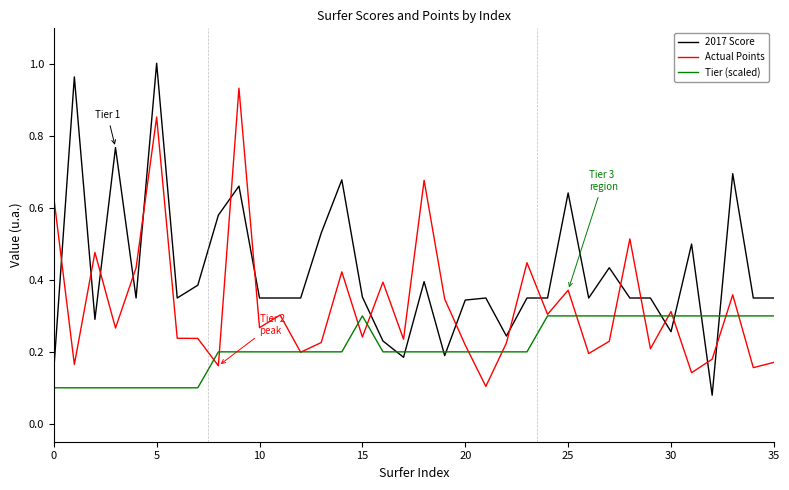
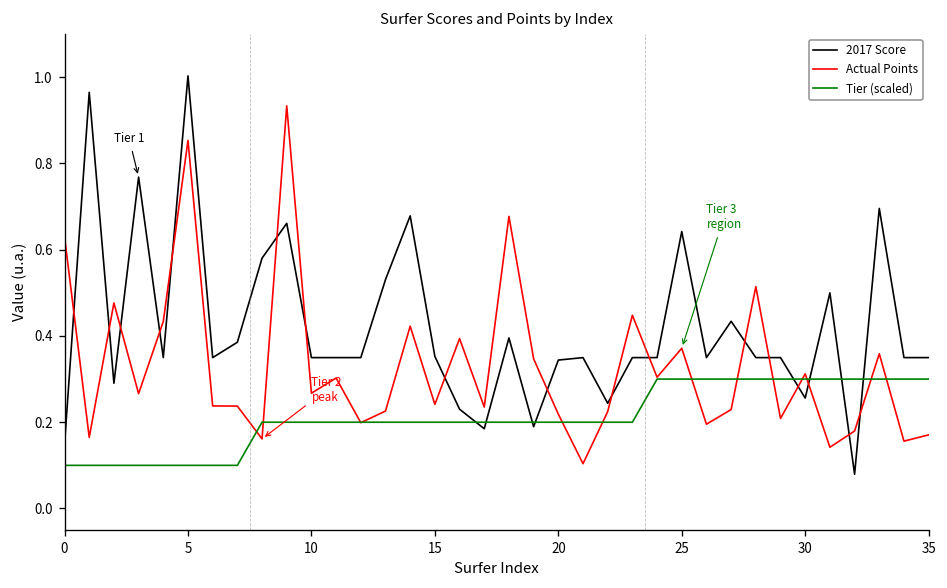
Tier (scaled), 15: 0.30 -> 0.20
